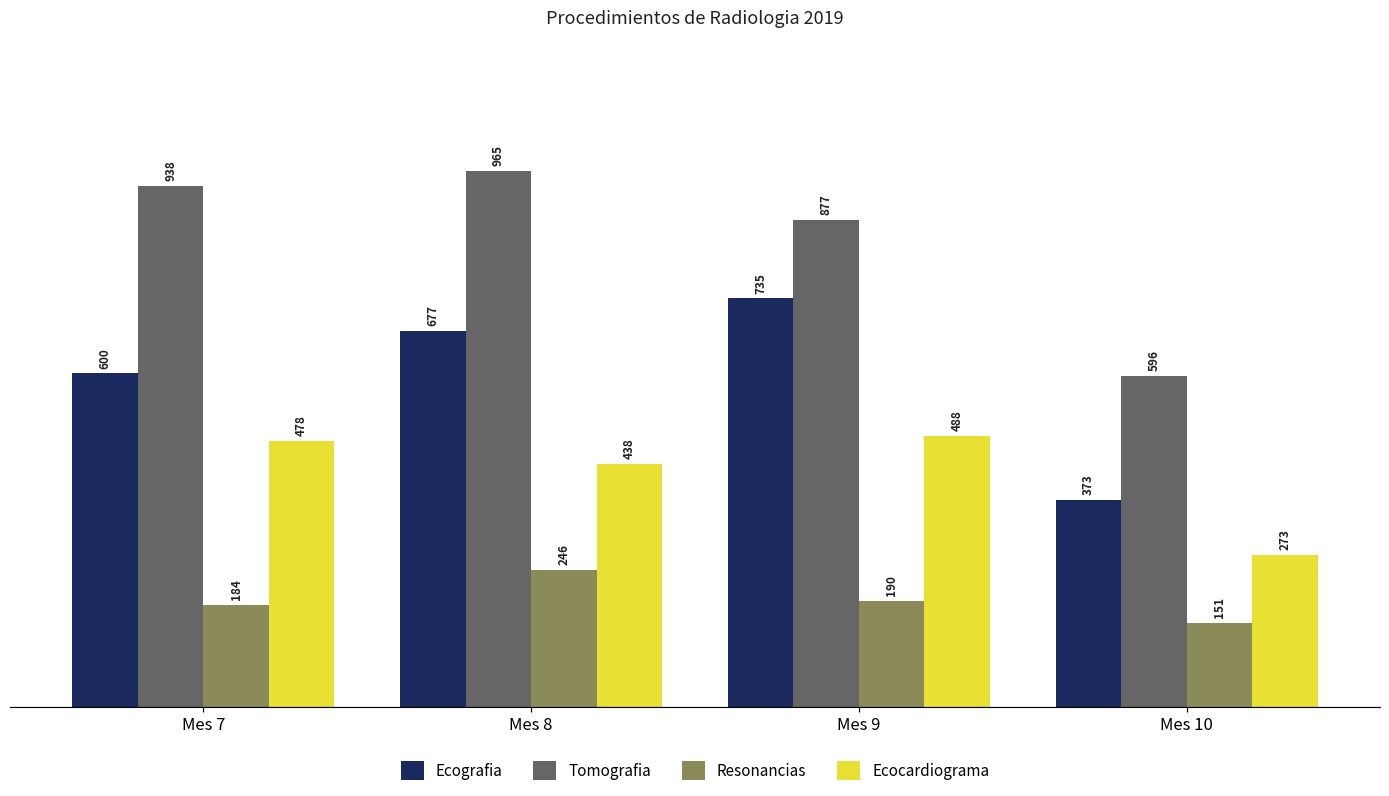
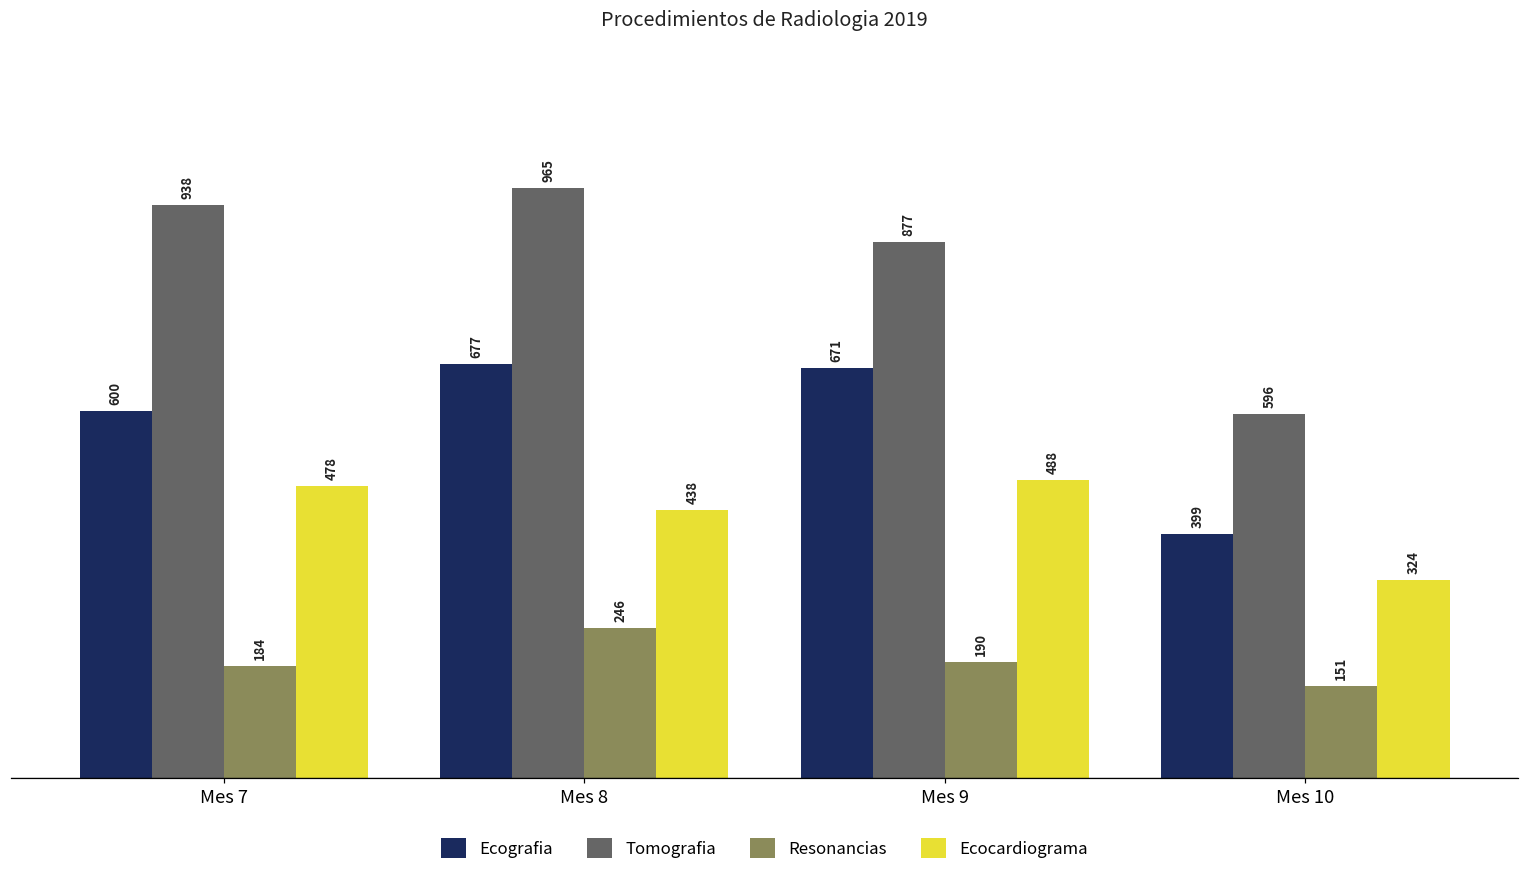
Ecografia, Mes 9: 735 -> 671
Ecografia, Mes 10: 373 -> 399
Ecocardiograma, Mes 10: 273 -> 324
